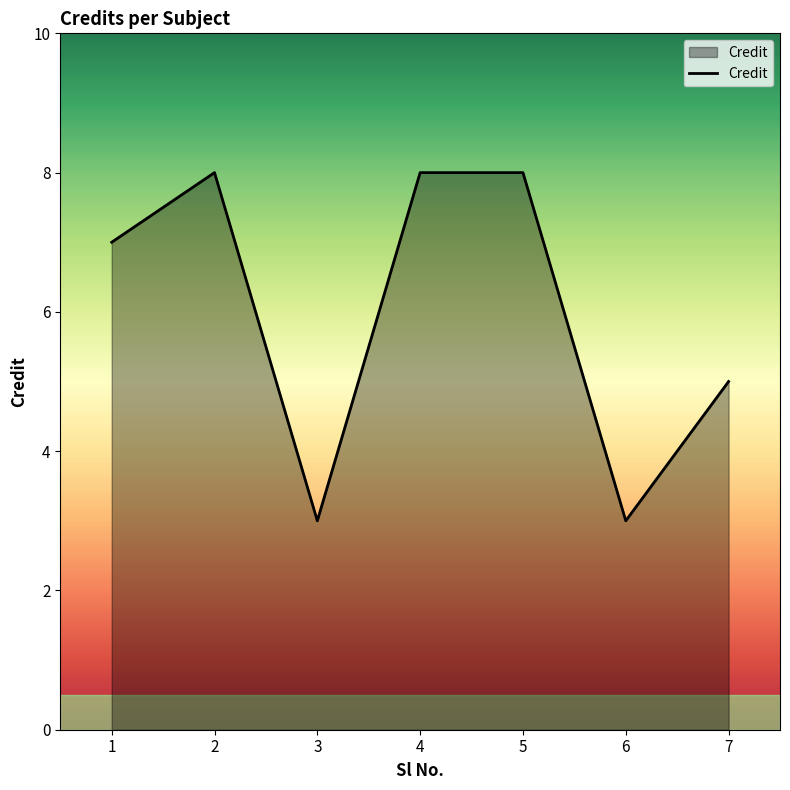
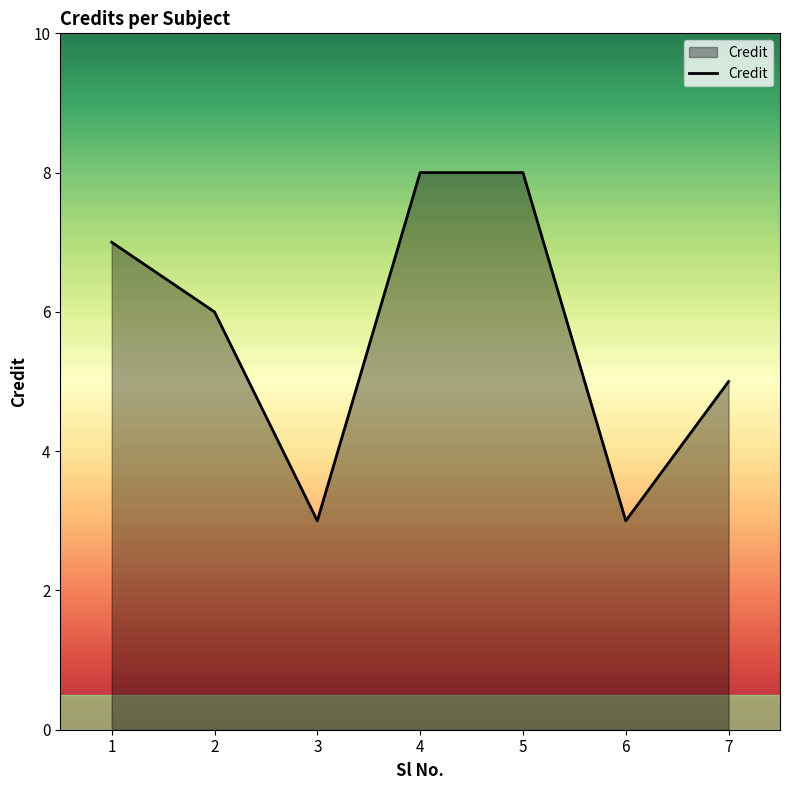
2: 8 -> 6
